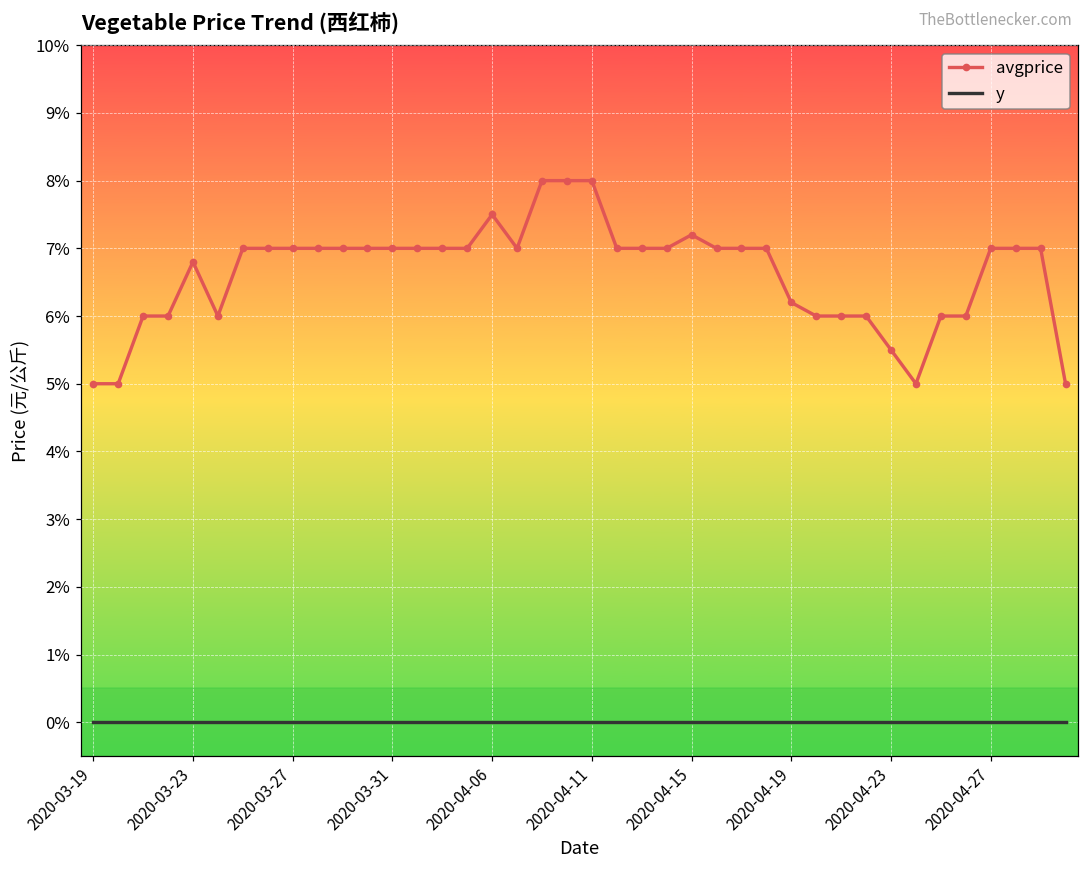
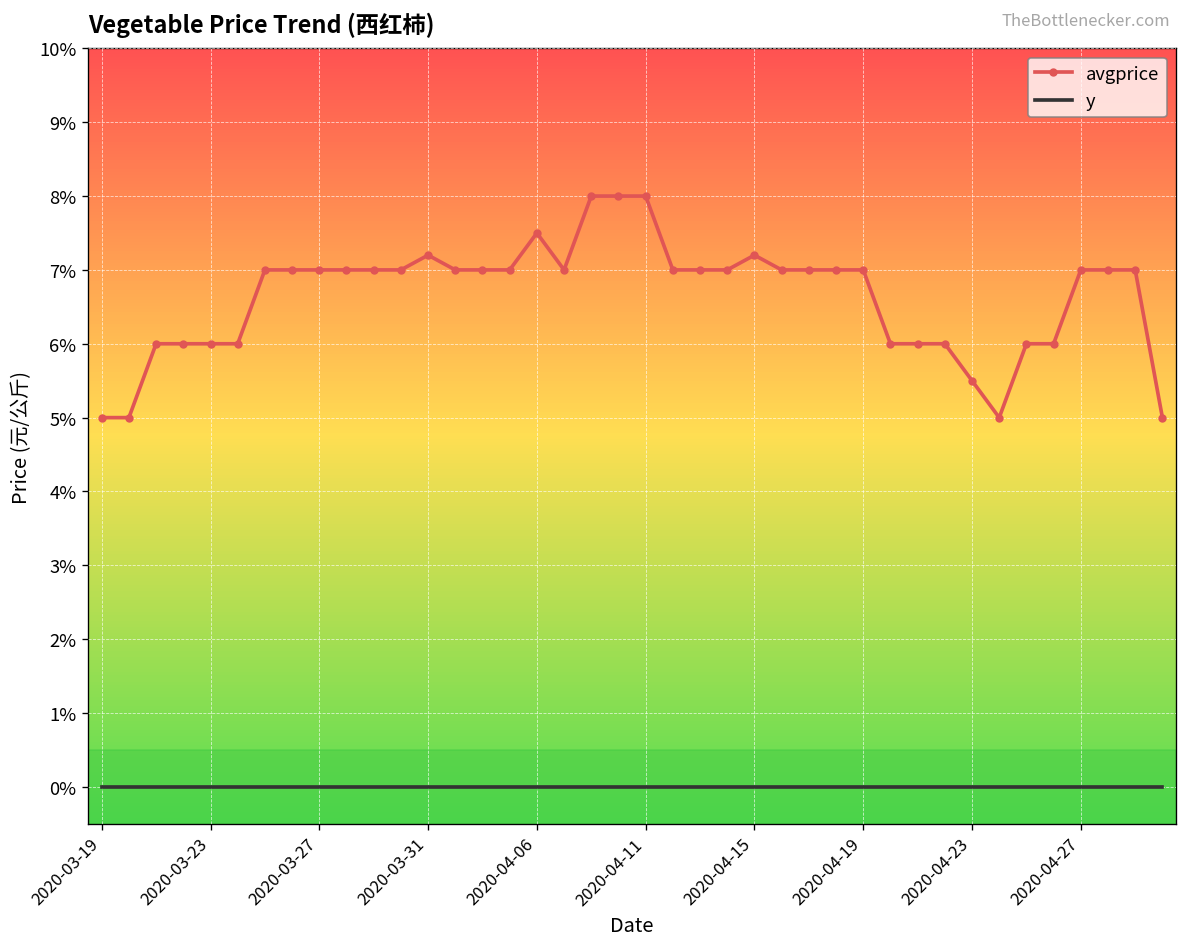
avgprice, 2020-03-23: 6.8% -> 6.0%
avgprice, 2020-03-31: 7.0% -> 7.2%
avgprice, 2020-04-19: 6.2% -> 7.0%
